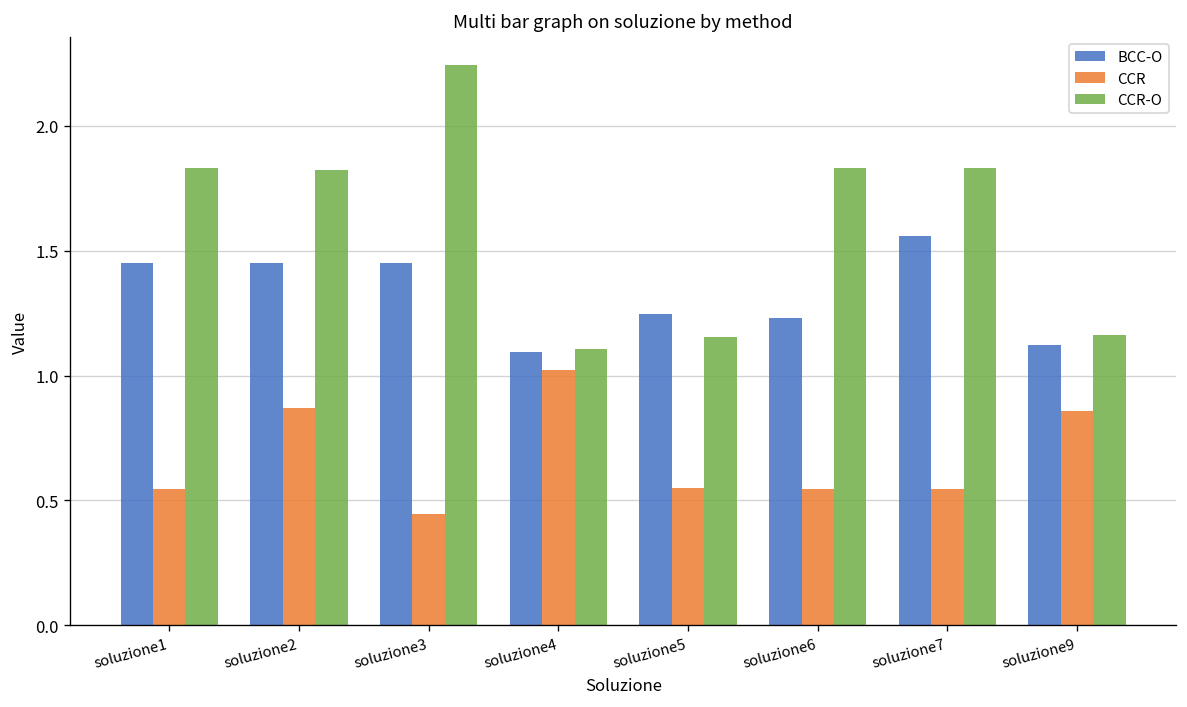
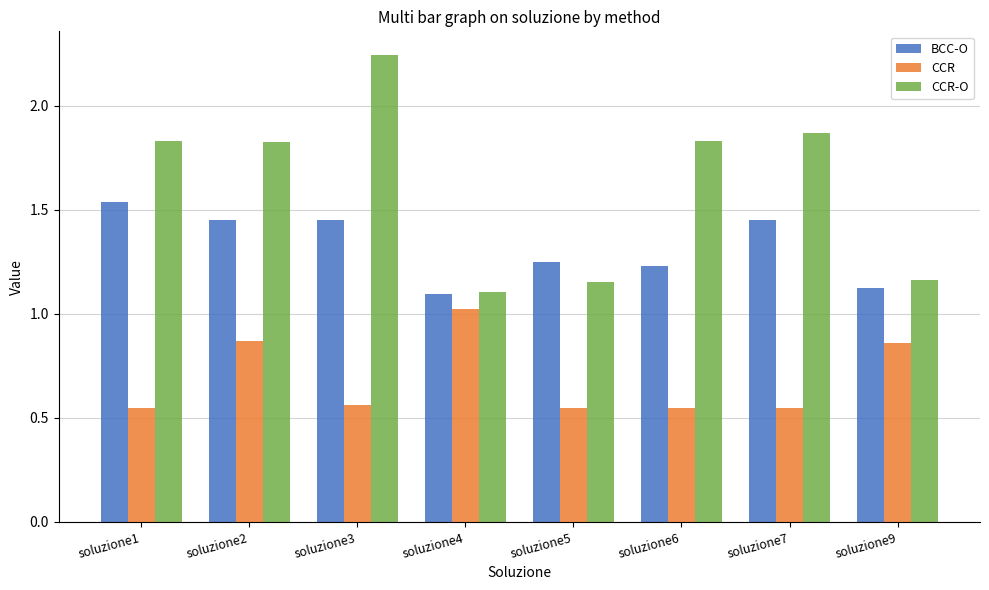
BCC-O, soluzione1: 1.45 -> 1.54
CCR, soluzione3: 0.45 -> 0.56
BCC-O, soluzione7: 1.56 -> 1.45
CCR-O, soluzione7: 1.83 -> 1.87
